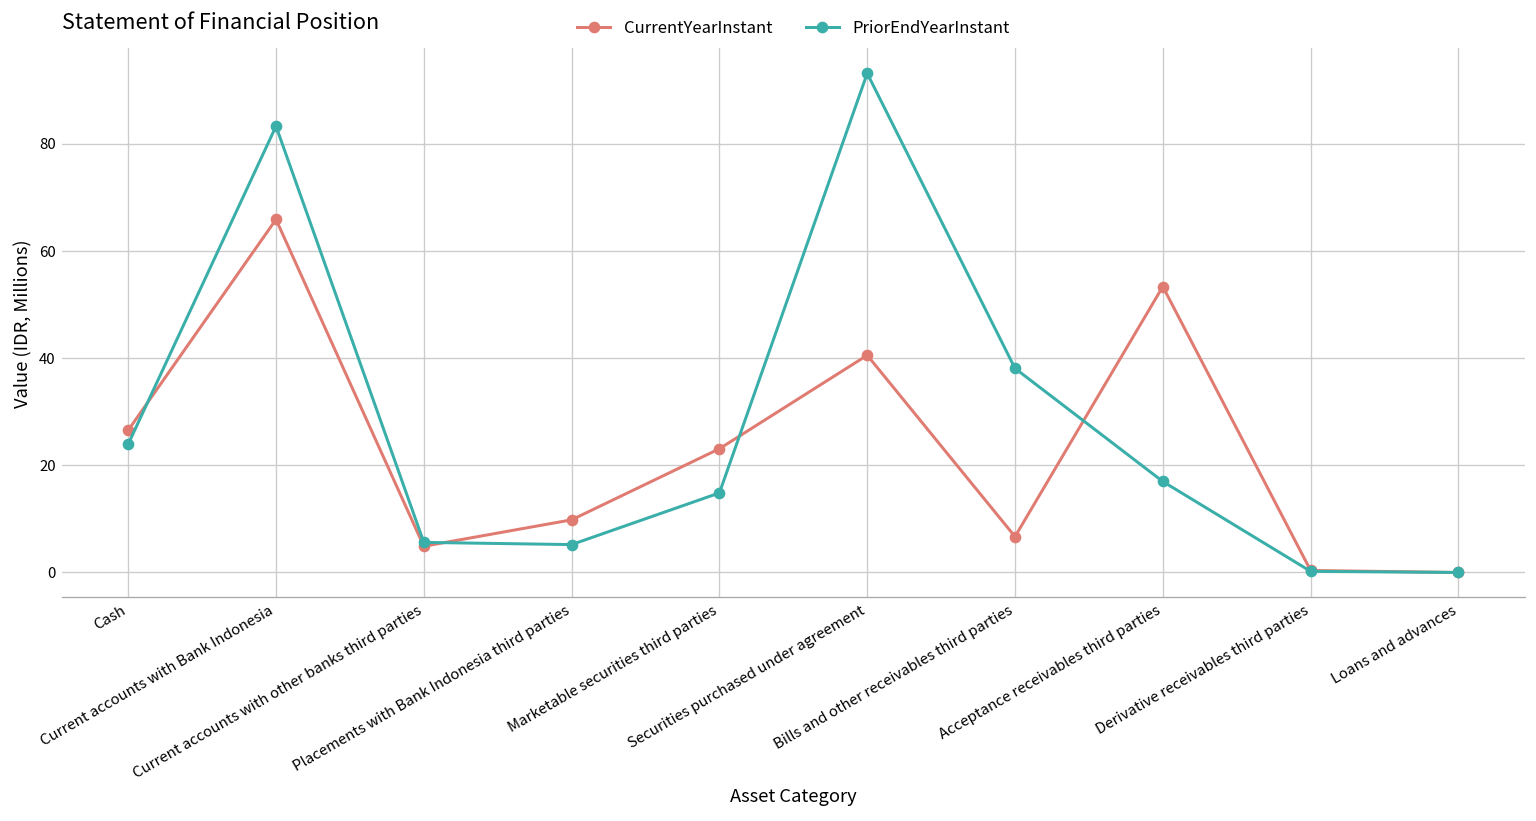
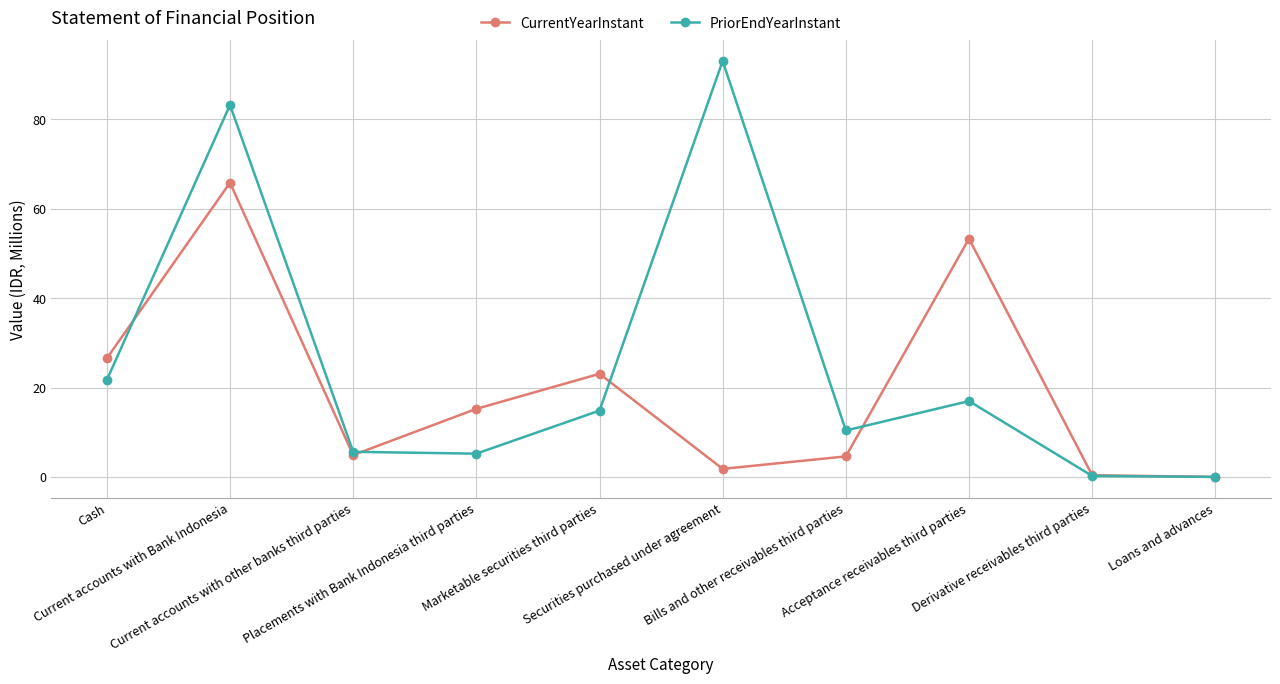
PriorEndYearInstant, Cash: 24 -> 22
CurrentYearInstant, Placements with Bank Indonesia third parties: 10 -> 15
CurrentYearInstant, Securities purchased under agreement: 41 -> 2
CurrentYearInstant, Bills and other receivables third parties: 7 -> 5
PriorEndYearInstant, Bills and other receivables third parties: 38 -> 10
